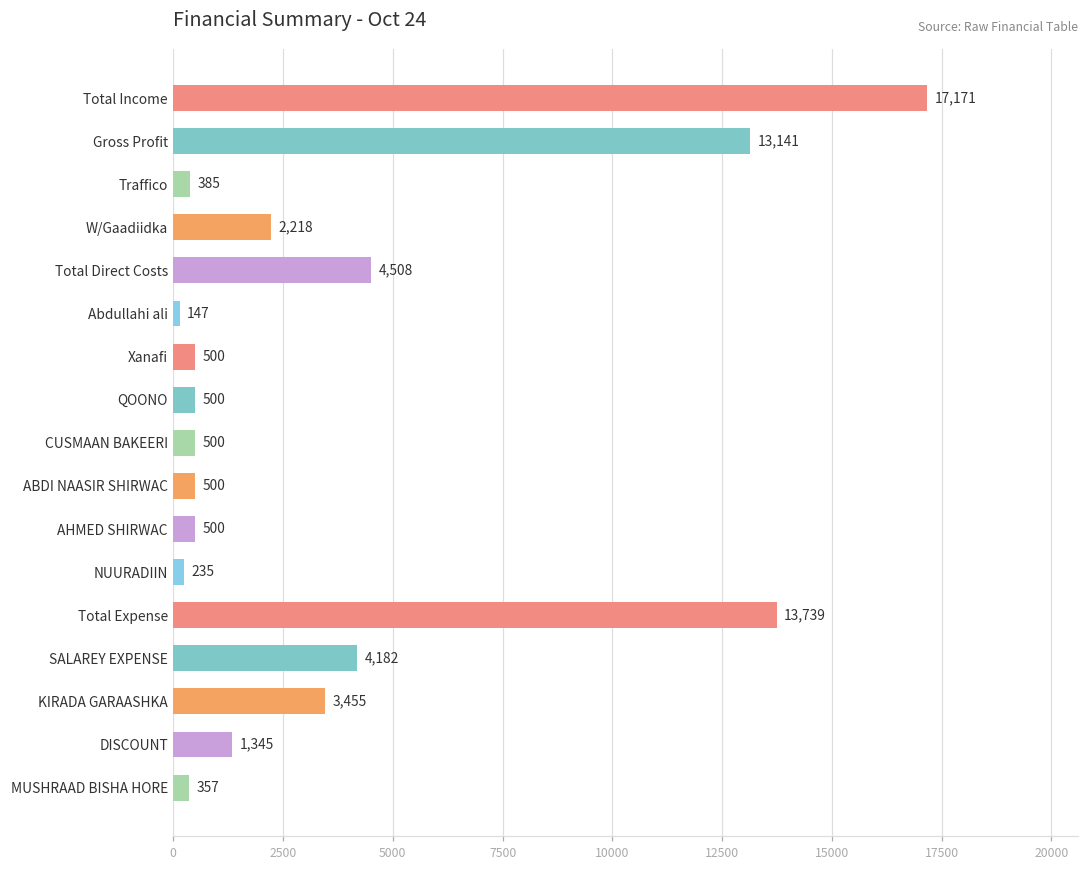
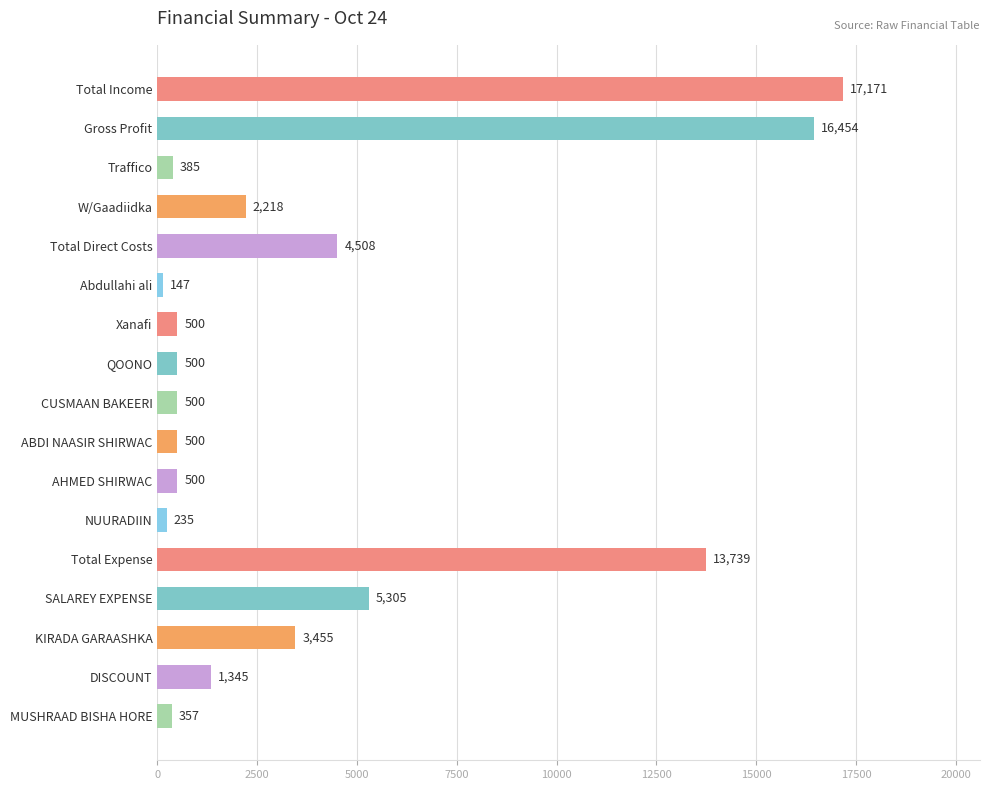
Gross Profit: 13,141 -> 16,454
SALAREY EXPENSE: 4,182 -> 5,305
